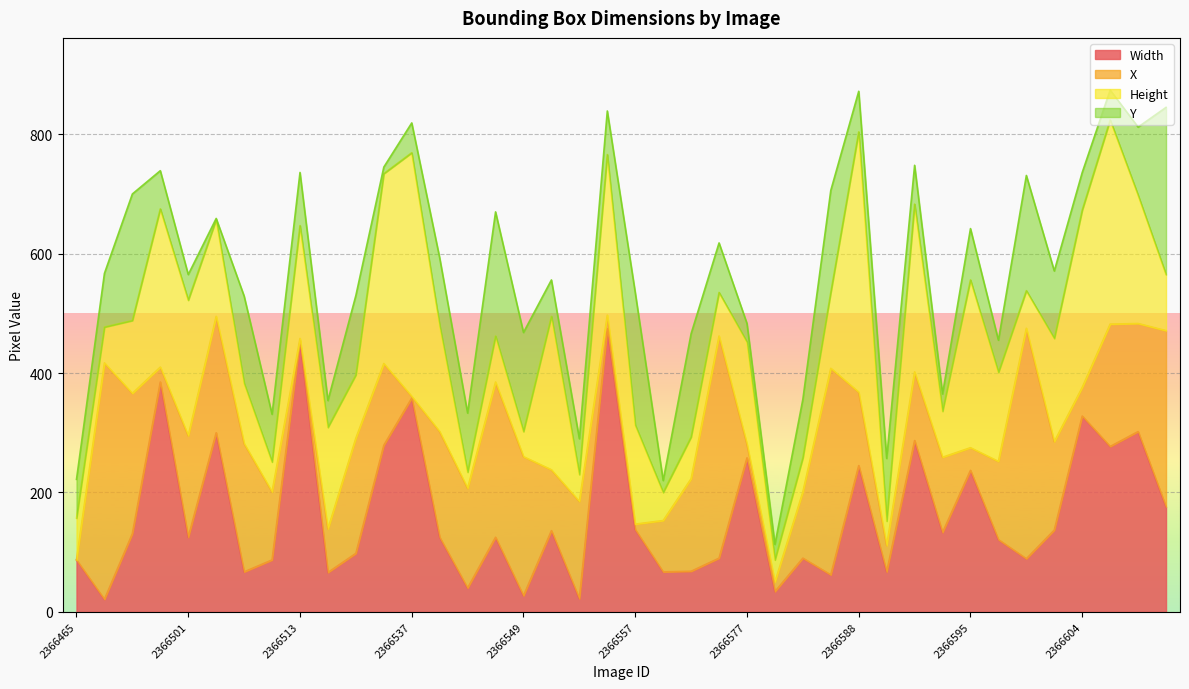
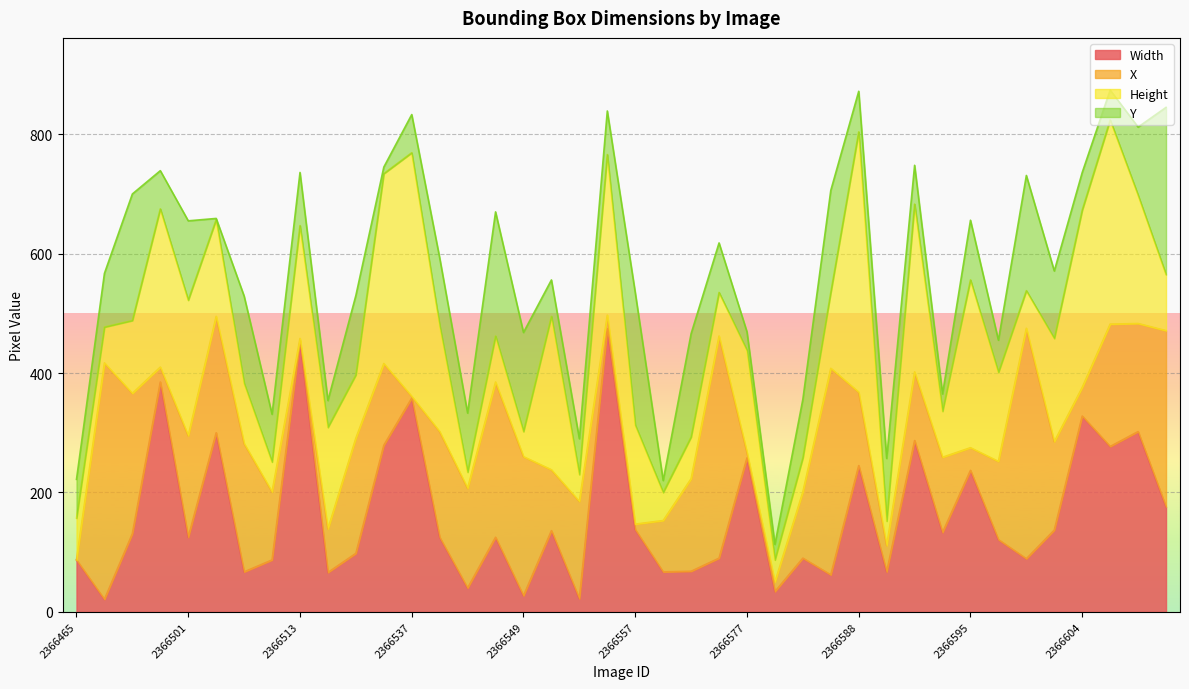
Y, 2366501: 40 -> 130
Y, 2366537: 50 -> 60
X, 2366577: 20 -> 10
Y, 2366595: 90 -> 100
